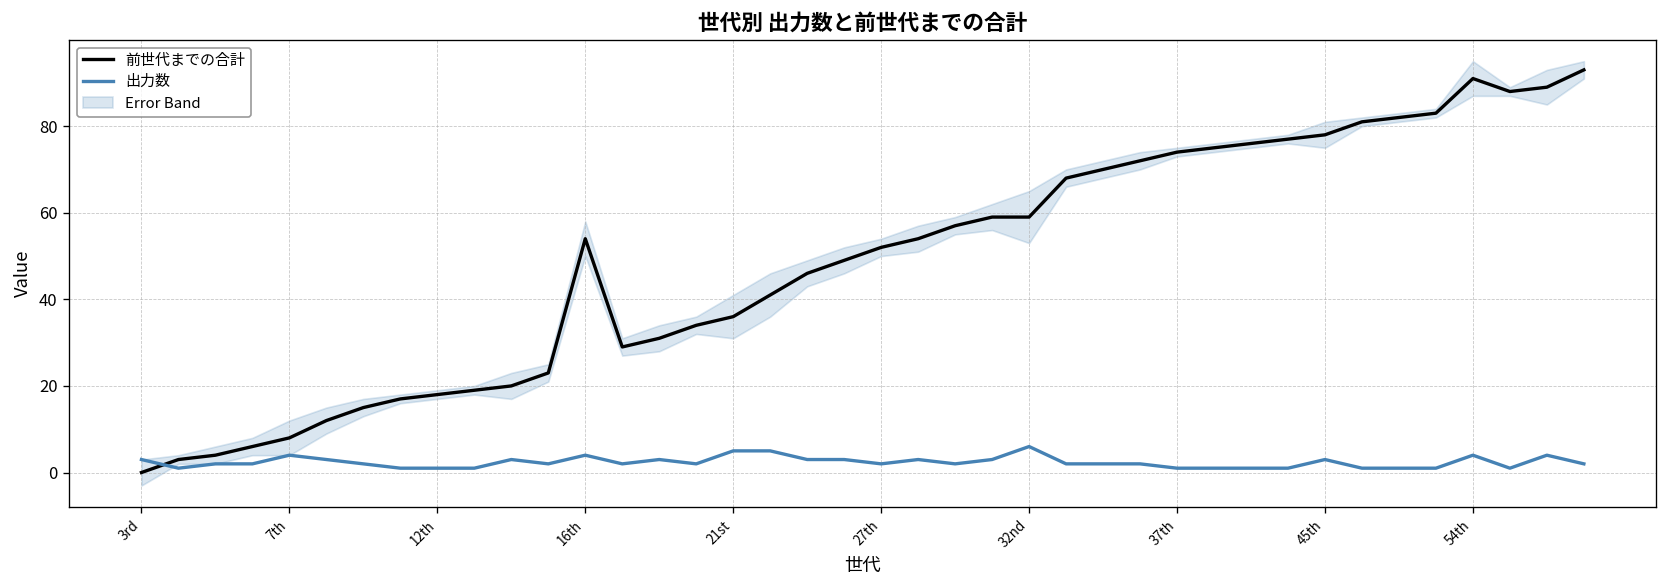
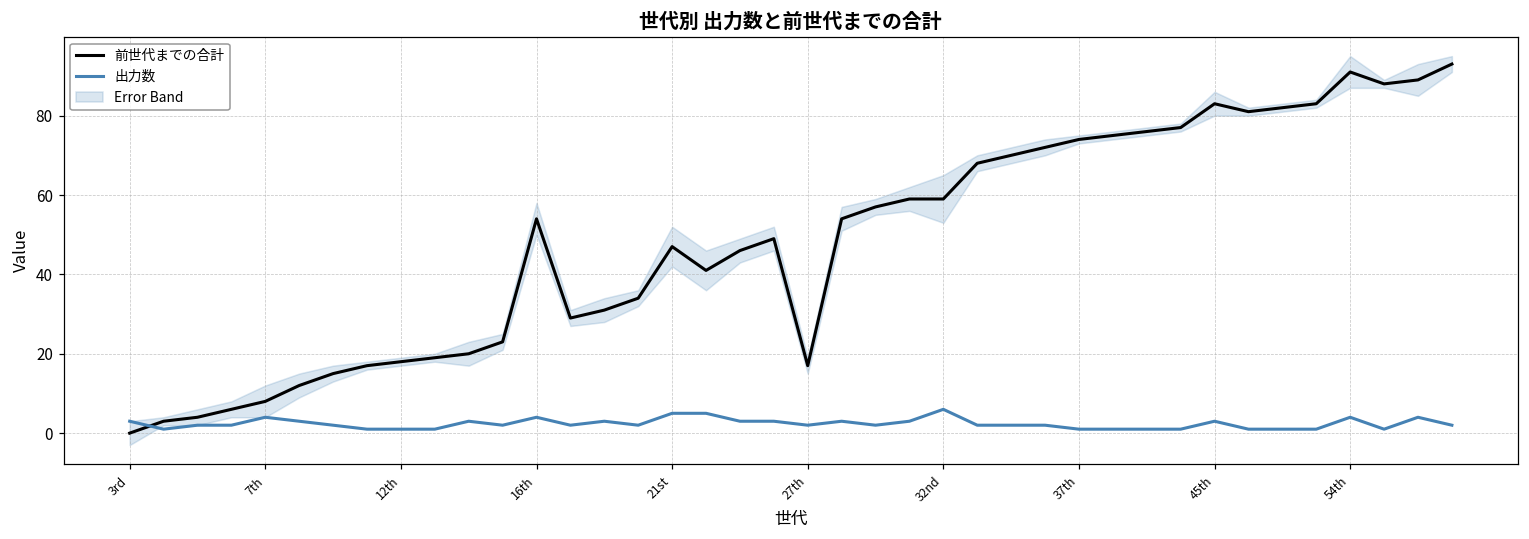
前世代までの合計, 21st: 36 -> 47
前世代までの合計, 27th: 52 -> 17
前世代までの合計, 45th: 78 -> 83
